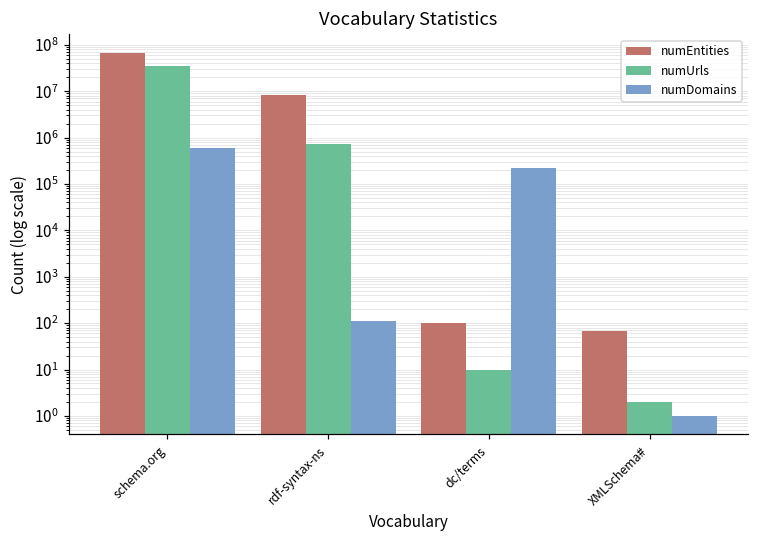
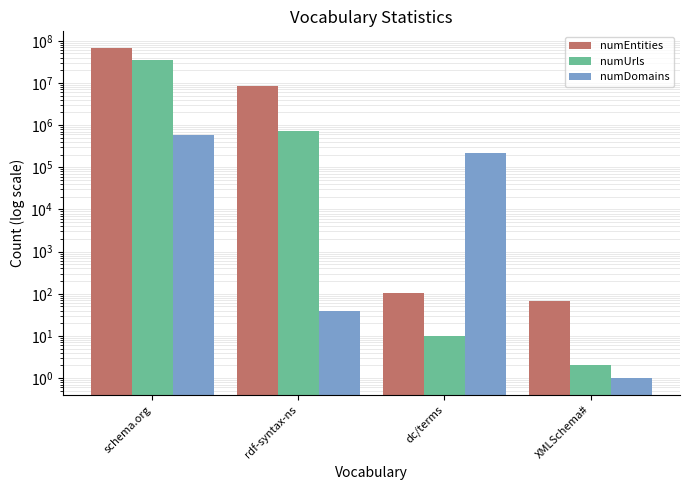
numDomains, rdf-syntax-ns: 110 -> 40
